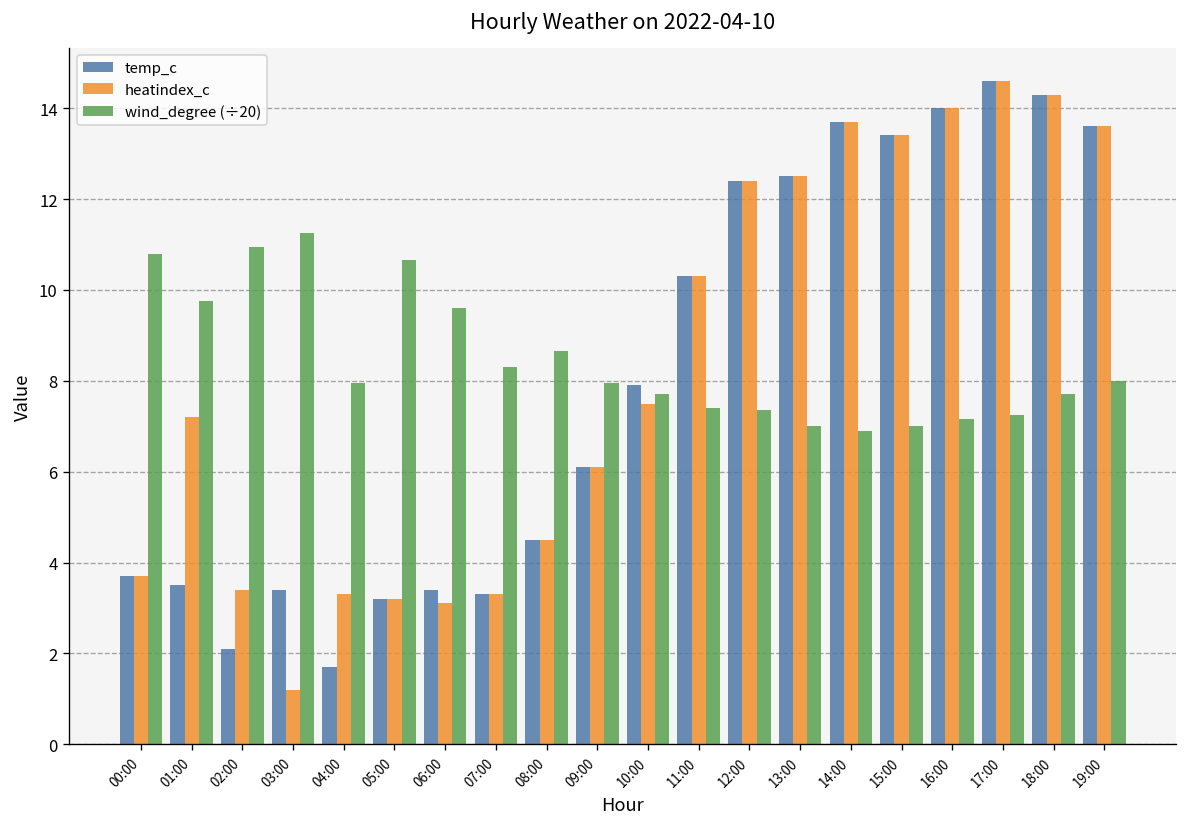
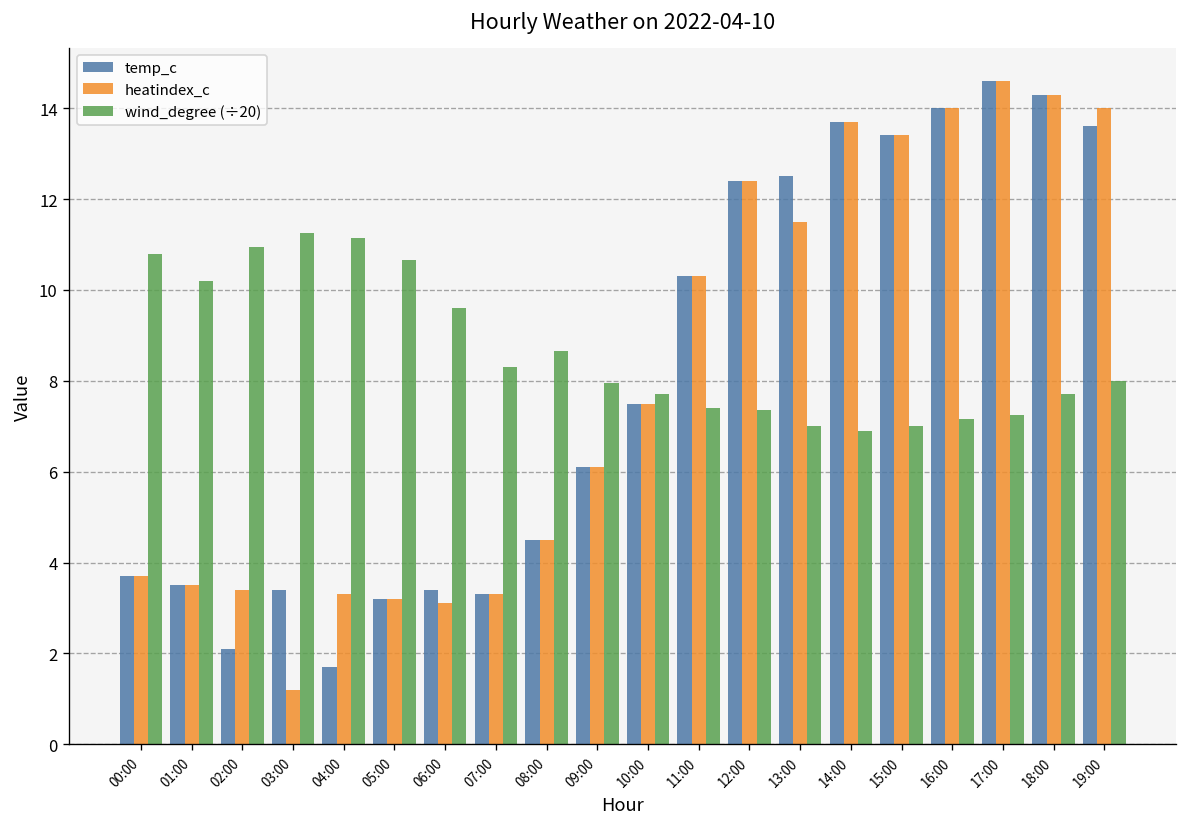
heatindex_c, 01:00: 7.2 -> 3.5
wind_degree (÷20), 01:00: 9.8 -> 10.2
wind_degree (÷20), 04:00: 8.0 -> 11.2
temp_c, 10:00: 7.9 -> 7.5
heatindex_c, 13:00: 12.5 -> 11.5
heatindex_c, 19:00: 13.6 -> 14.0
